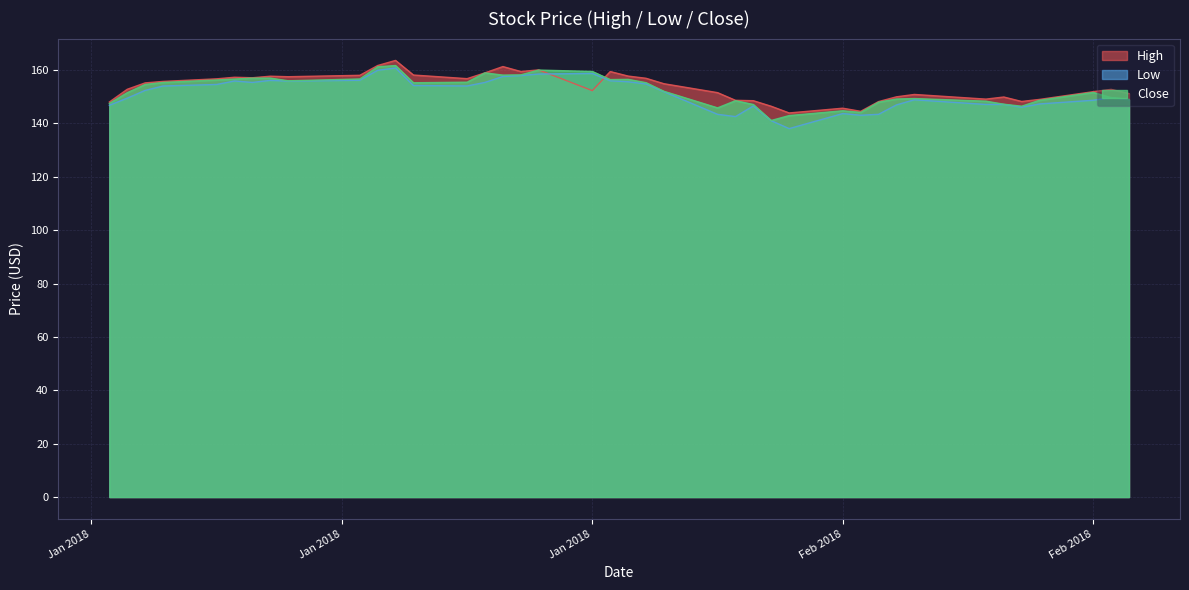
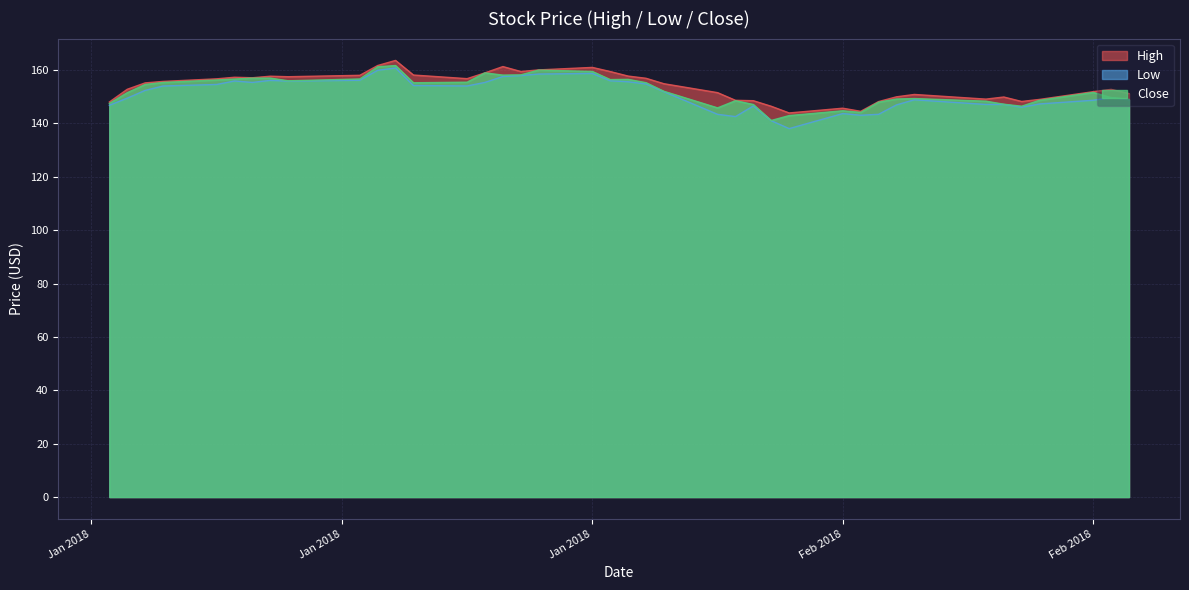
High, Jan 2018: 152 -> 161
